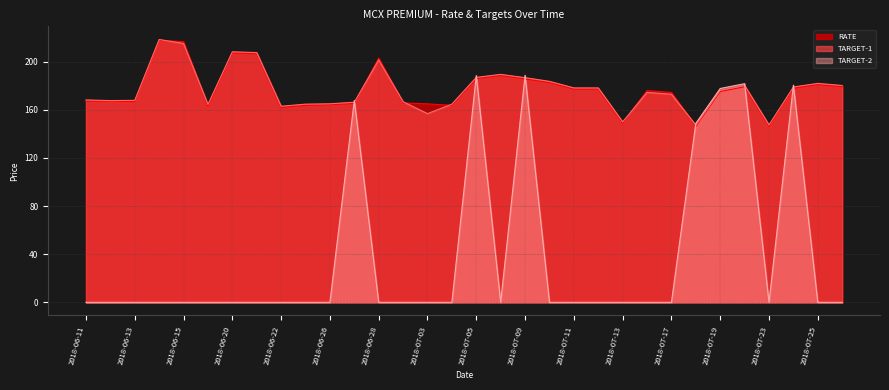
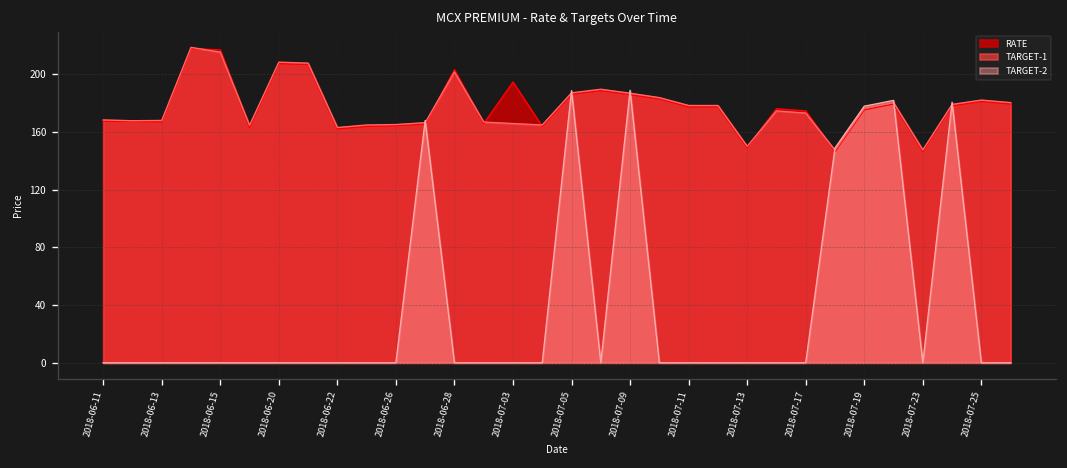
RATE, 2018-07-03: 165 -> 195
TARGET-1, 2018-07-03: 157 -> 166
